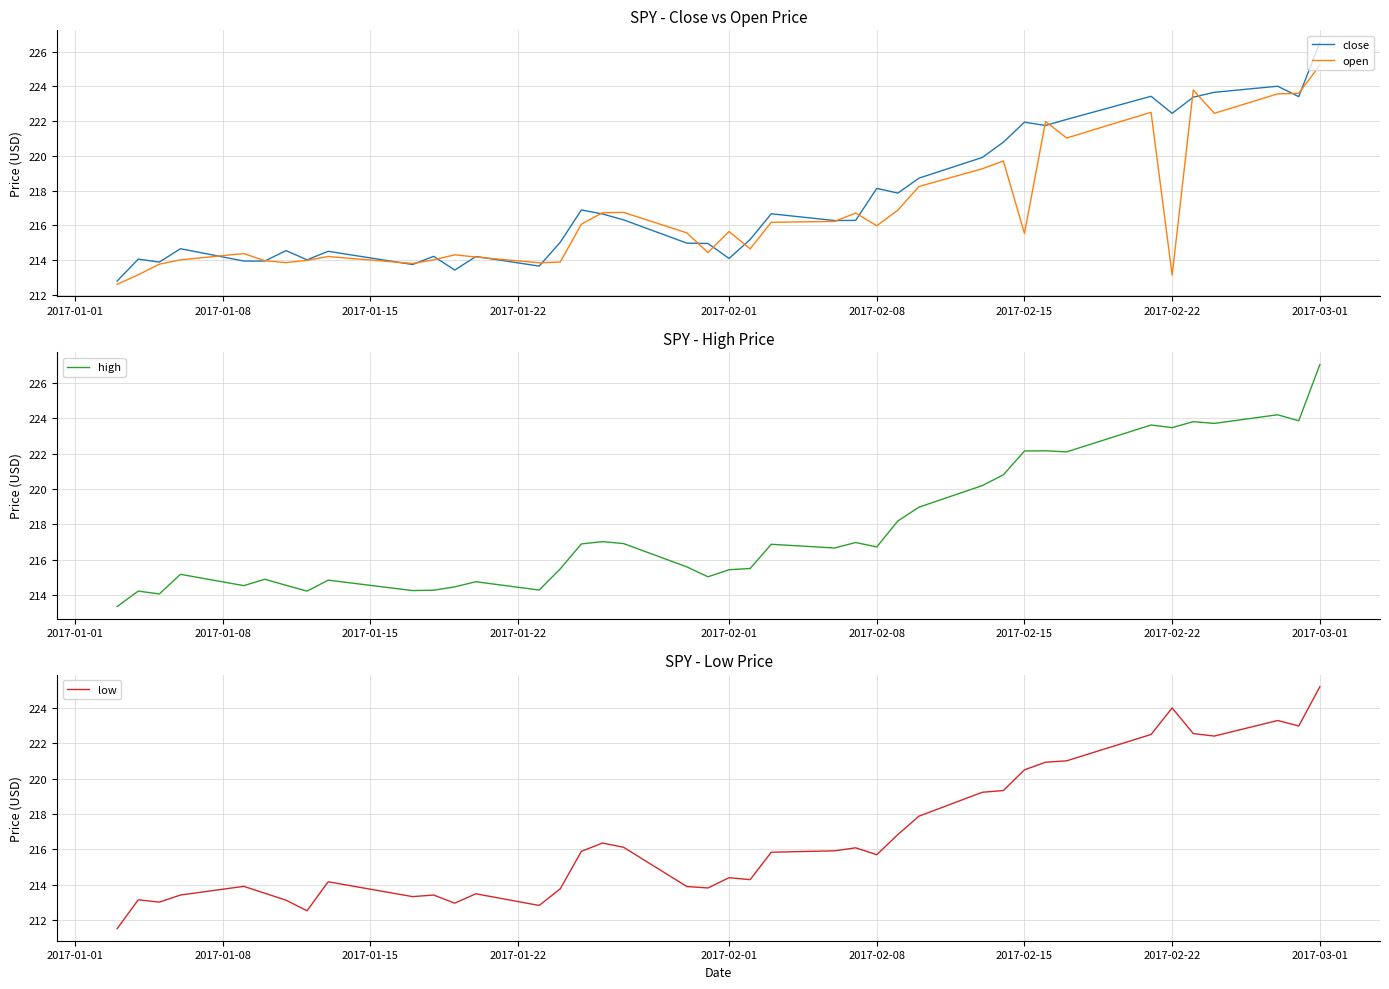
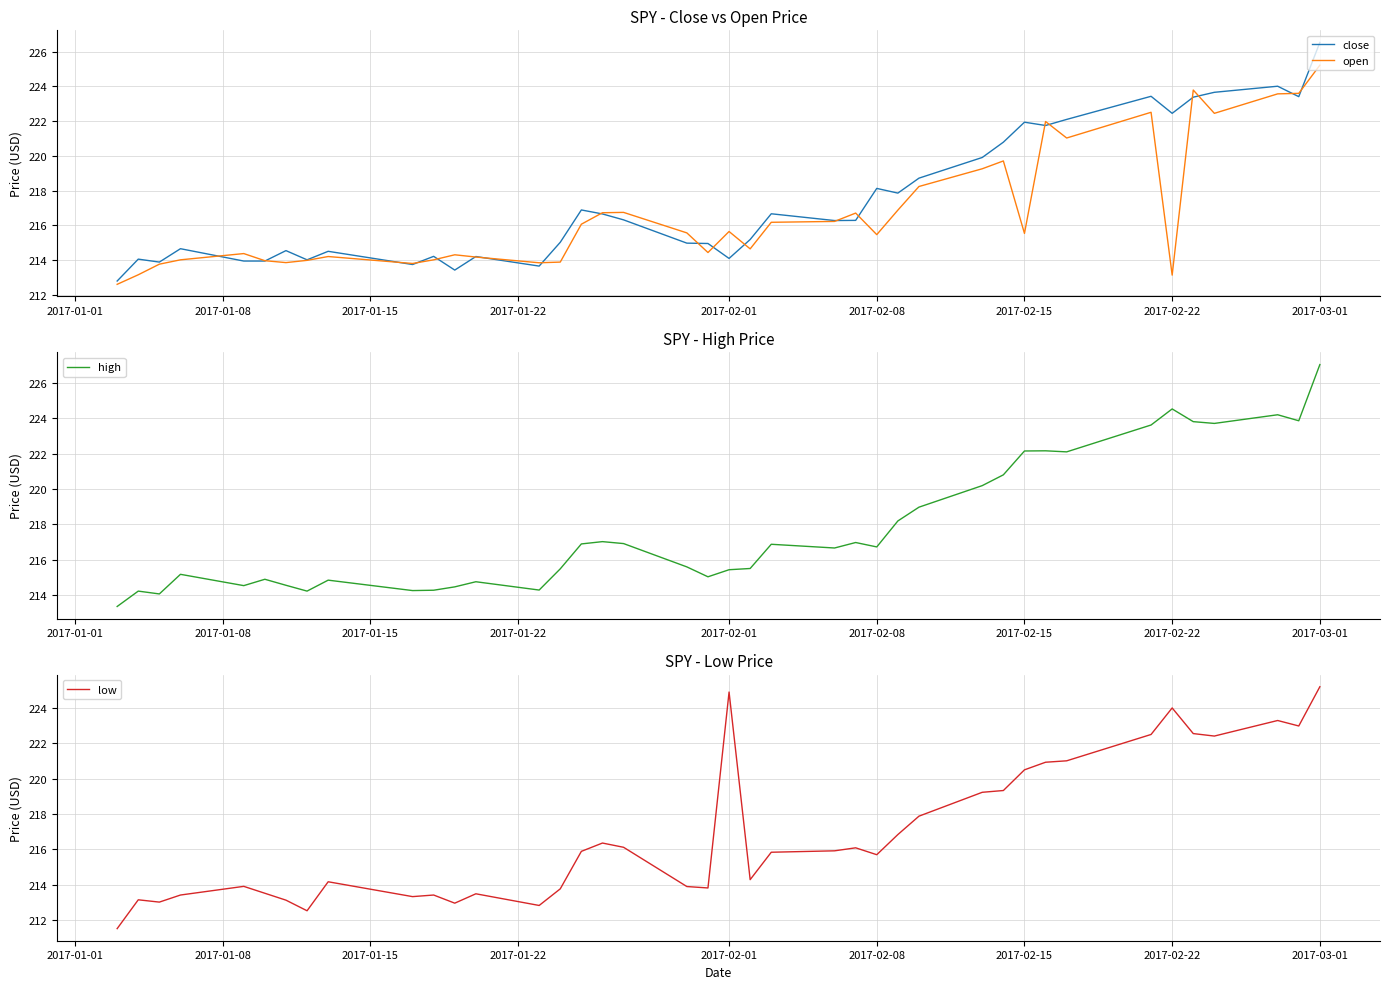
SPY - Close vs Open Price, open, 2017-02-08: 216.0 -> 215.5
SPY - High Price, 2017-02-22: 223.5 -> 224.5
SPY - Low Price, 2017-02-01: 214.4 -> 224.9
